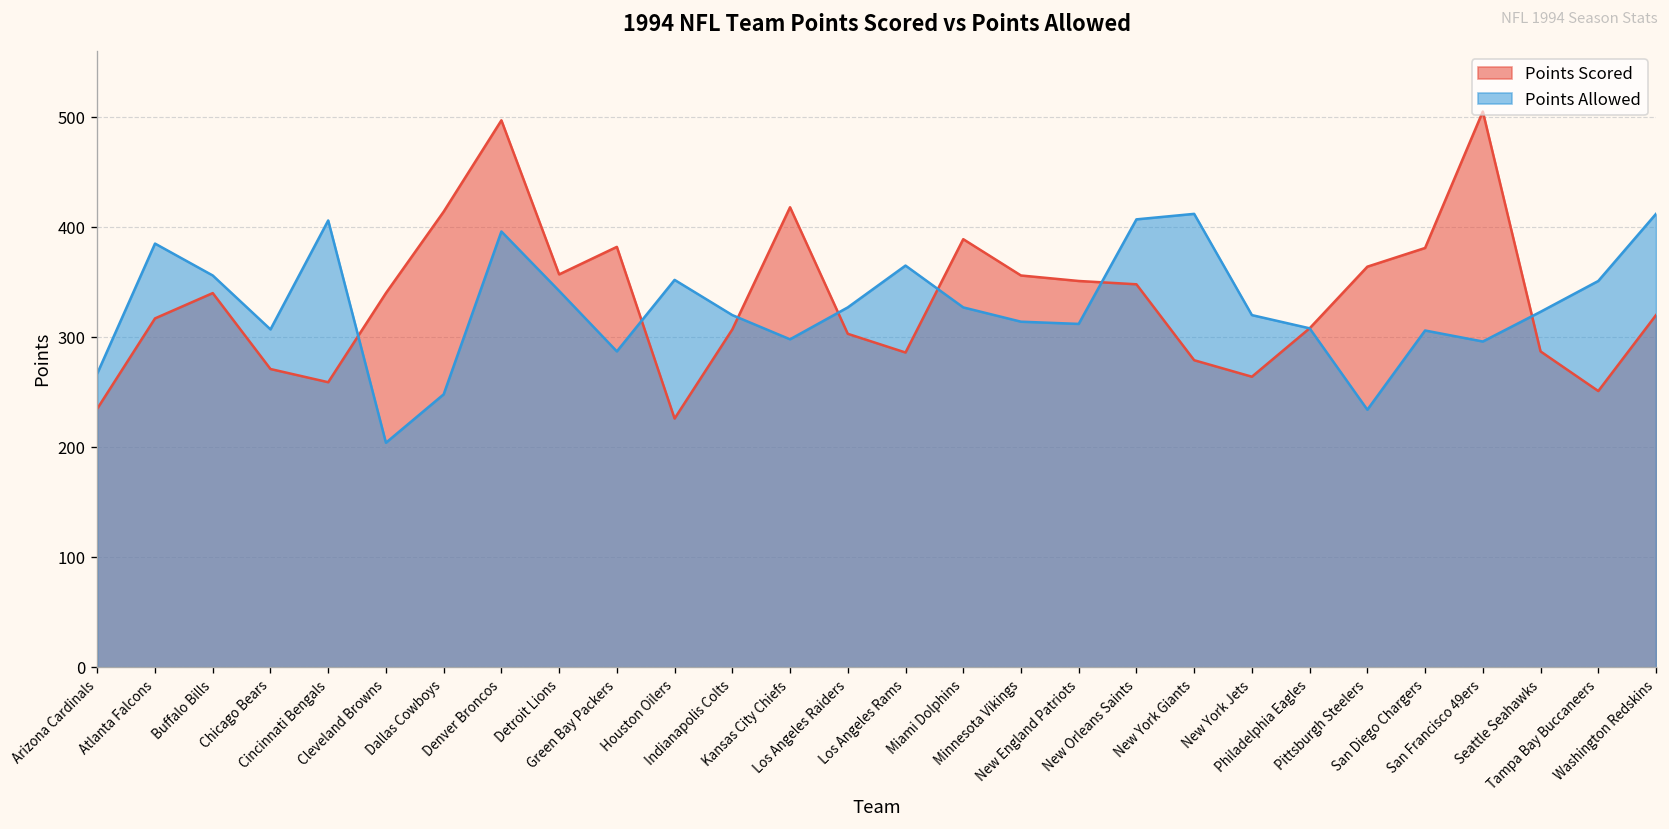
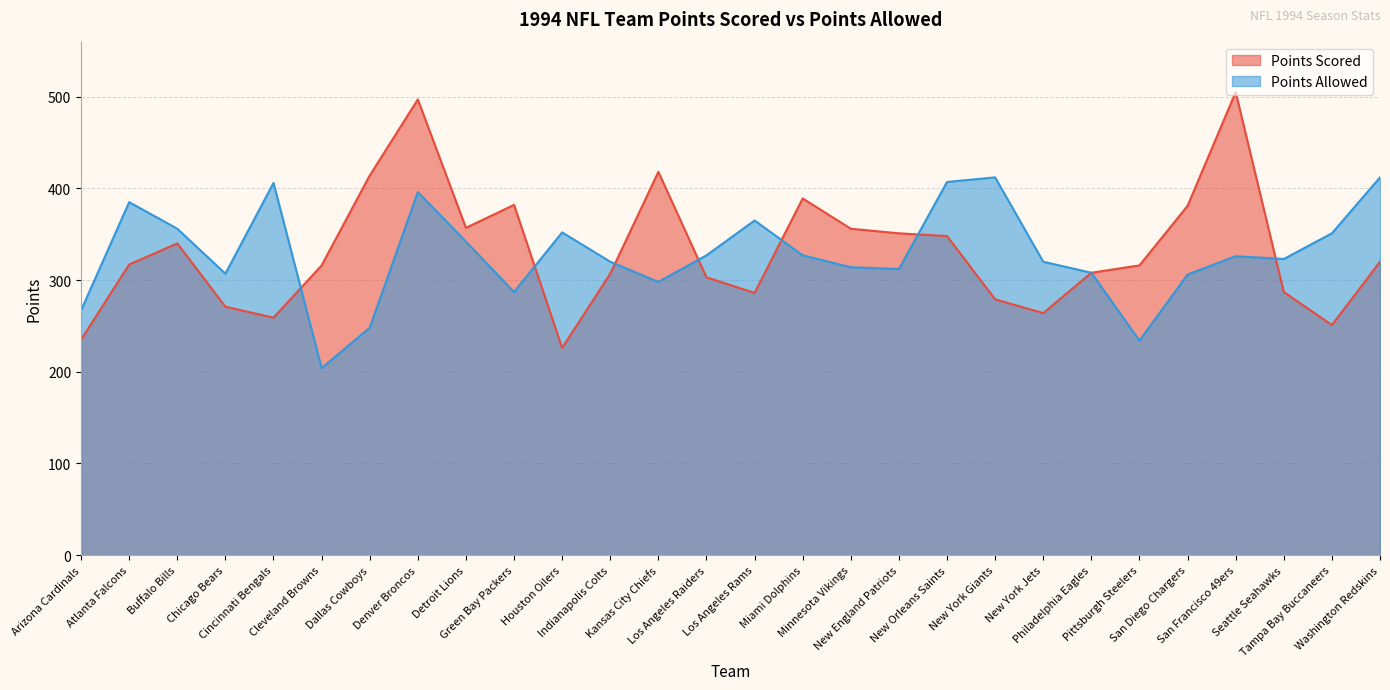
Points Scored, Cleveland Browns: 340 -> 320
Points Scored, Pittsburgh Steelers: 360 -> 320
Points Allowed, San Francisco 49ers: 300 -> 330
